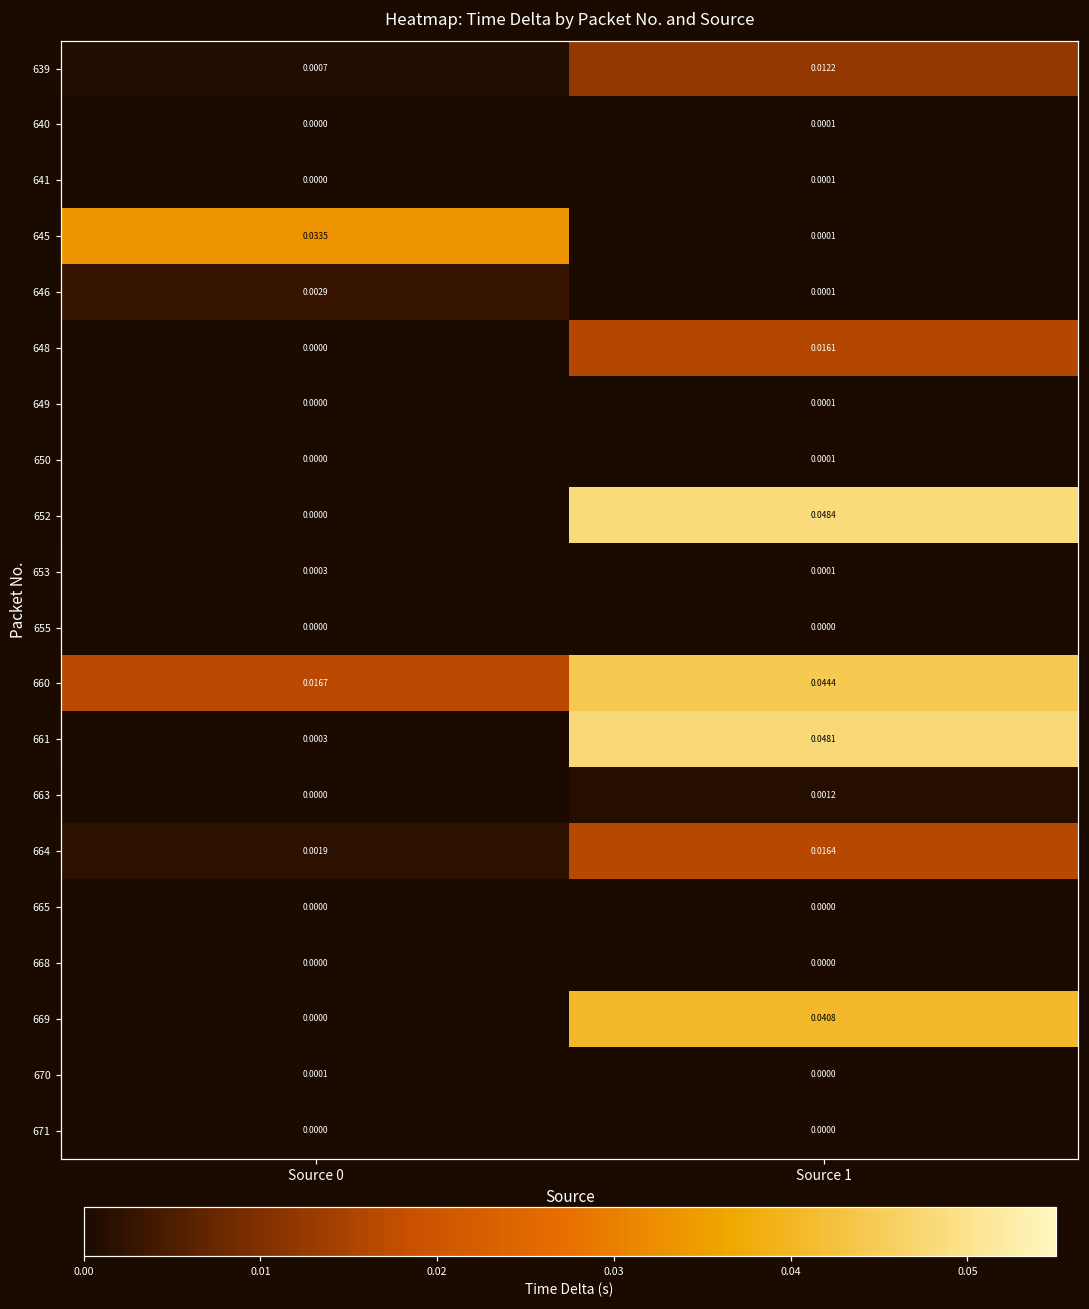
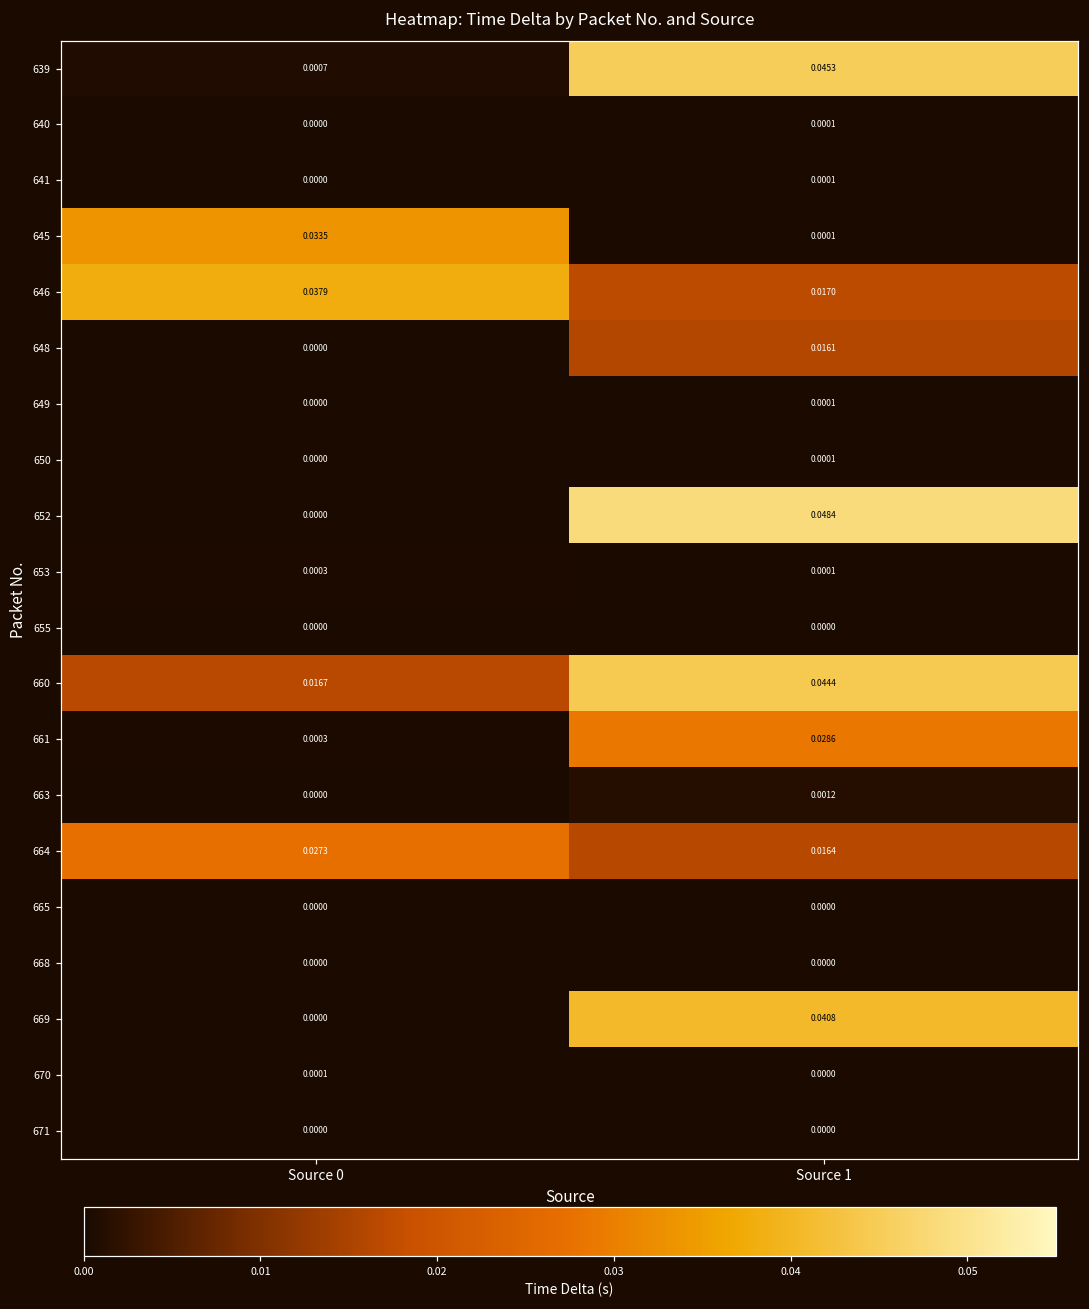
639, Source 1: 0.0122 -> 0.0453
646, Source 0: 0.0029 -> 0.0379
646, Source 1: 0.0001 -> 0.0170
661, Source 1: 0.0481 -> 0.0286
664, Source 0: 0.0019 -> 0.0273
